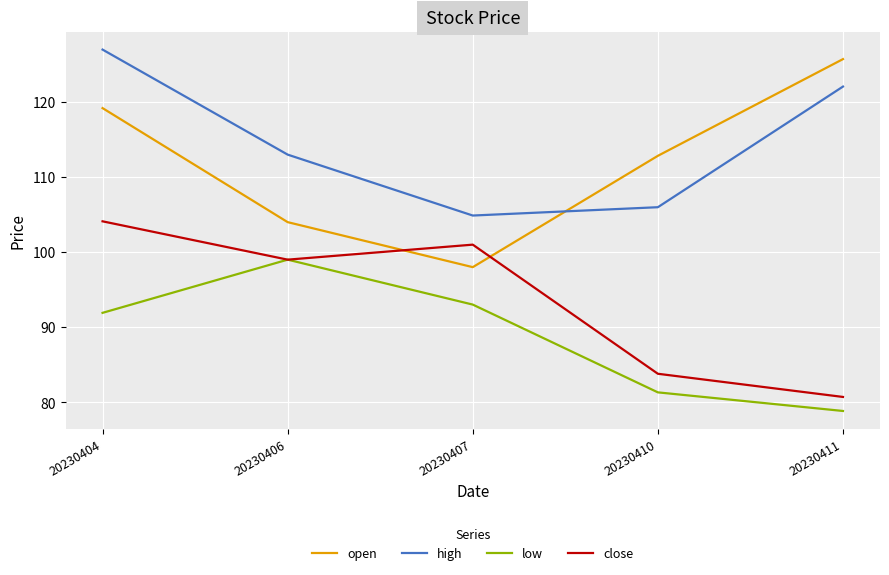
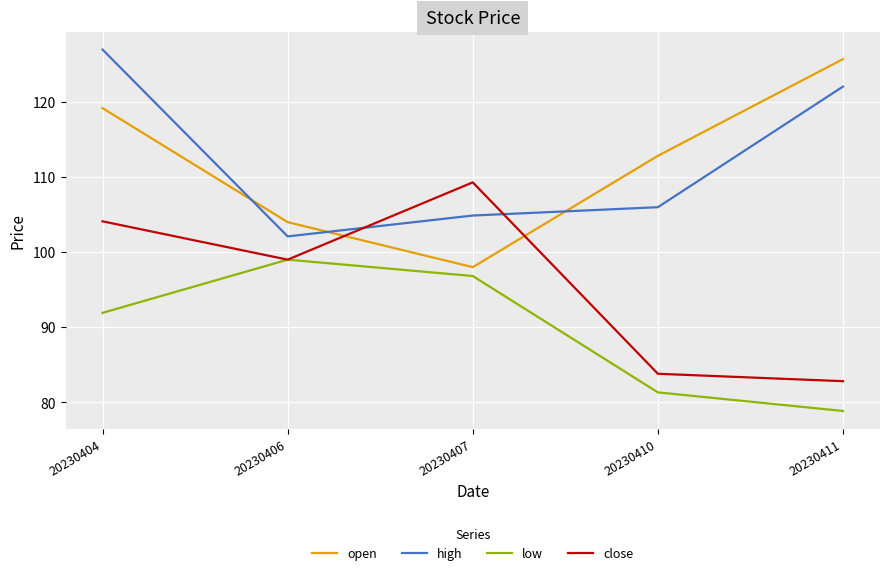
high, 20230406: 113 -> 102
low, 20230407: 93 -> 97
close, 20230407: 101 -> 109
close, 20230411: 81 -> 83
